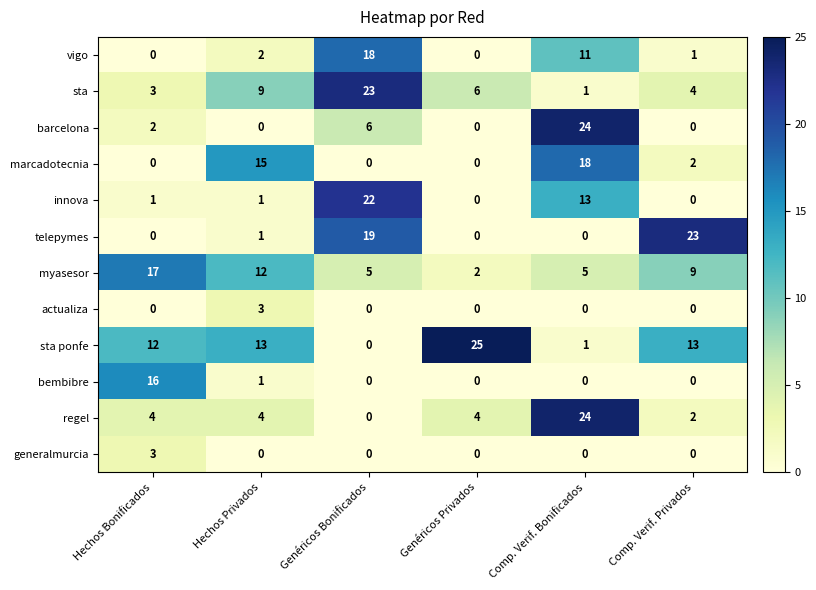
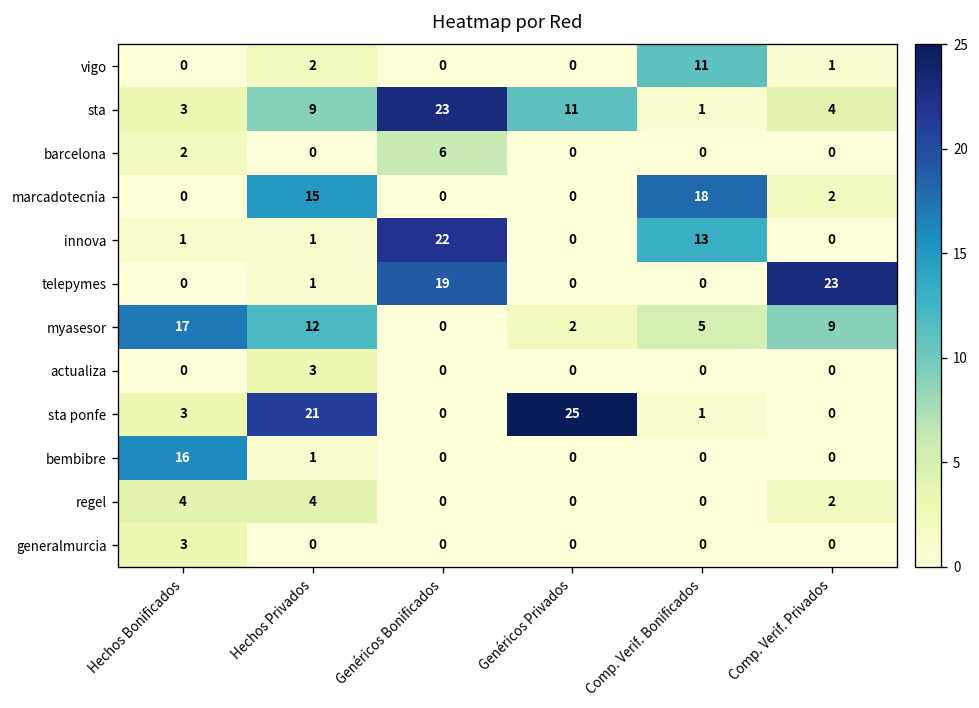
vigo, Genéricos Bonificados: 18 -> 0
sta, Genéricos Privados: 6 -> 11
barcelona, Comp. Verif. Bonificados: 24 -> 0
myasesor, Genéricos Bonificados: 5 -> 0
sta ponfe, Hechos Bonificados: 12 -> 3
sta ponfe, Hechos Privados: 13 -> 21
sta ponfe, Comp. Verif. Privados: 13 -> 0
regel, Genéricos Privados: 4 -> 0
regel, Comp. Verif. Bonificados: 24 -> 0
